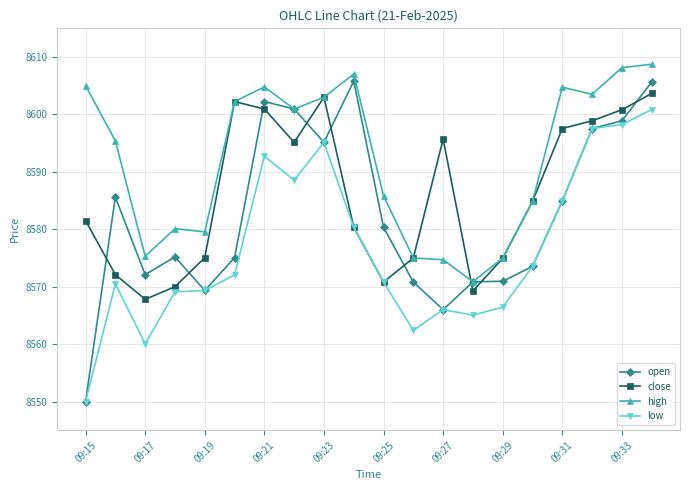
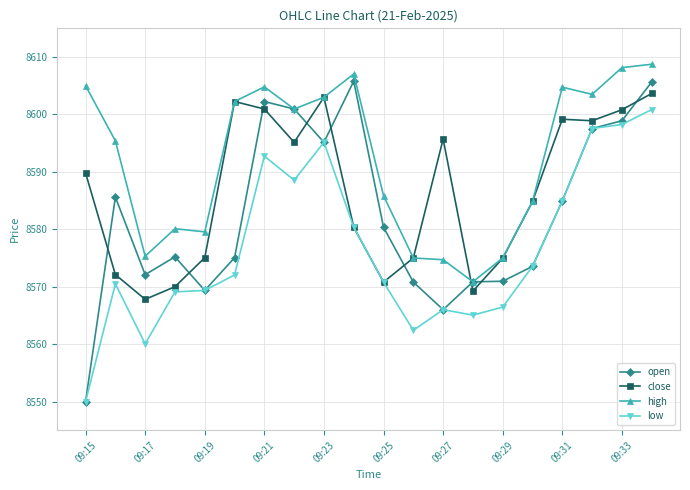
close, 09:15: 8582 -> 8590
close, 09:31: 8598 -> 8599
